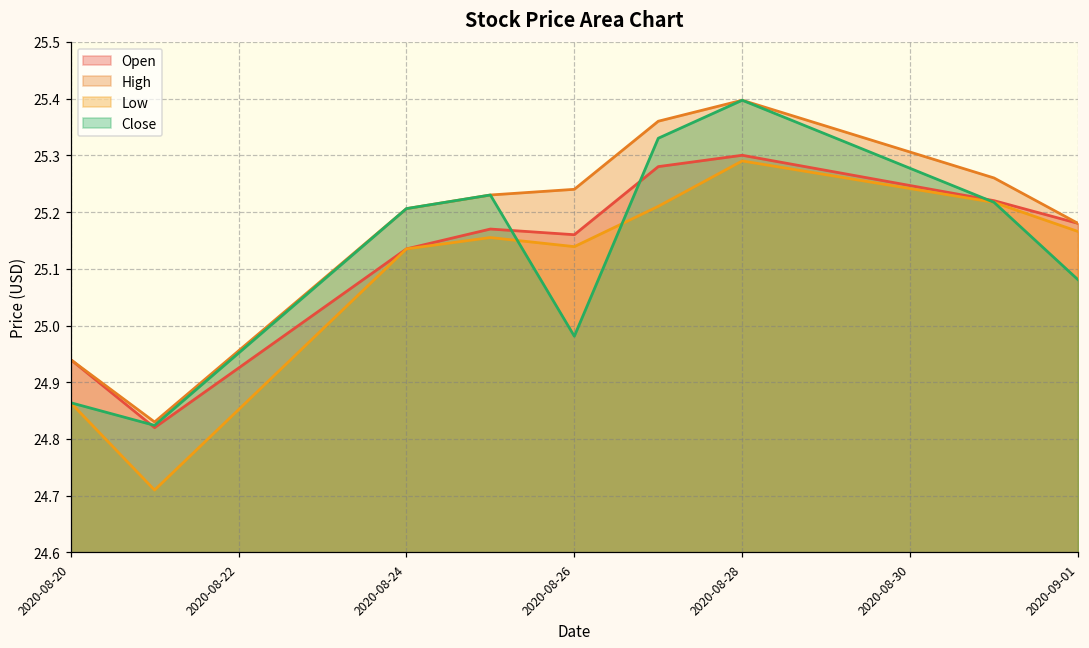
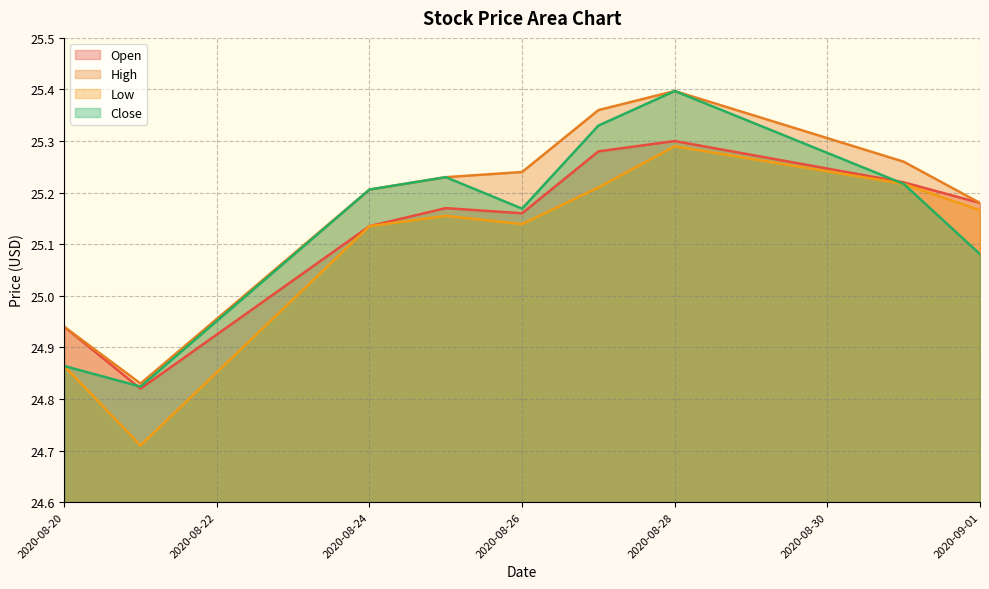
Close, 2020-08-26: 24.98 -> 25.17
